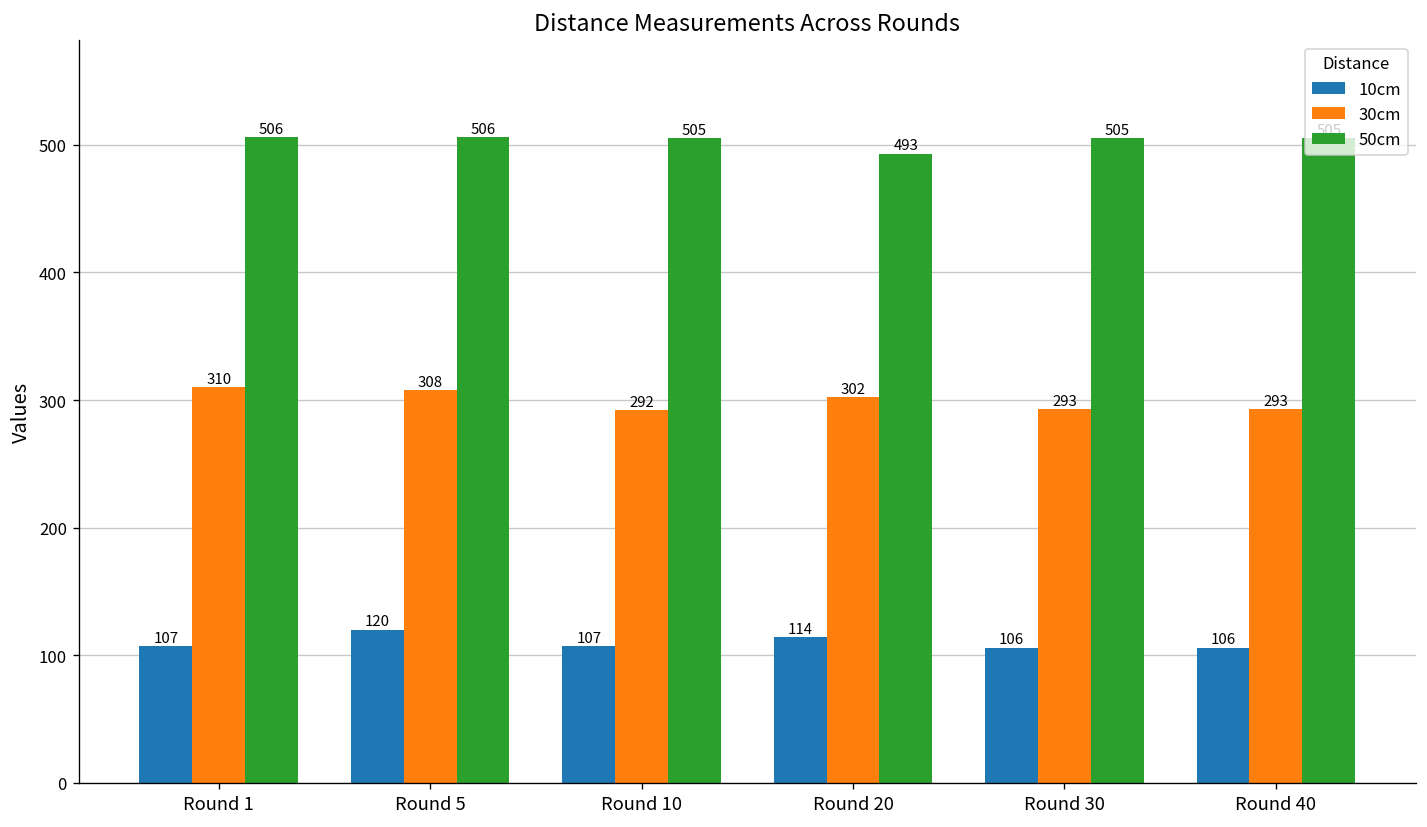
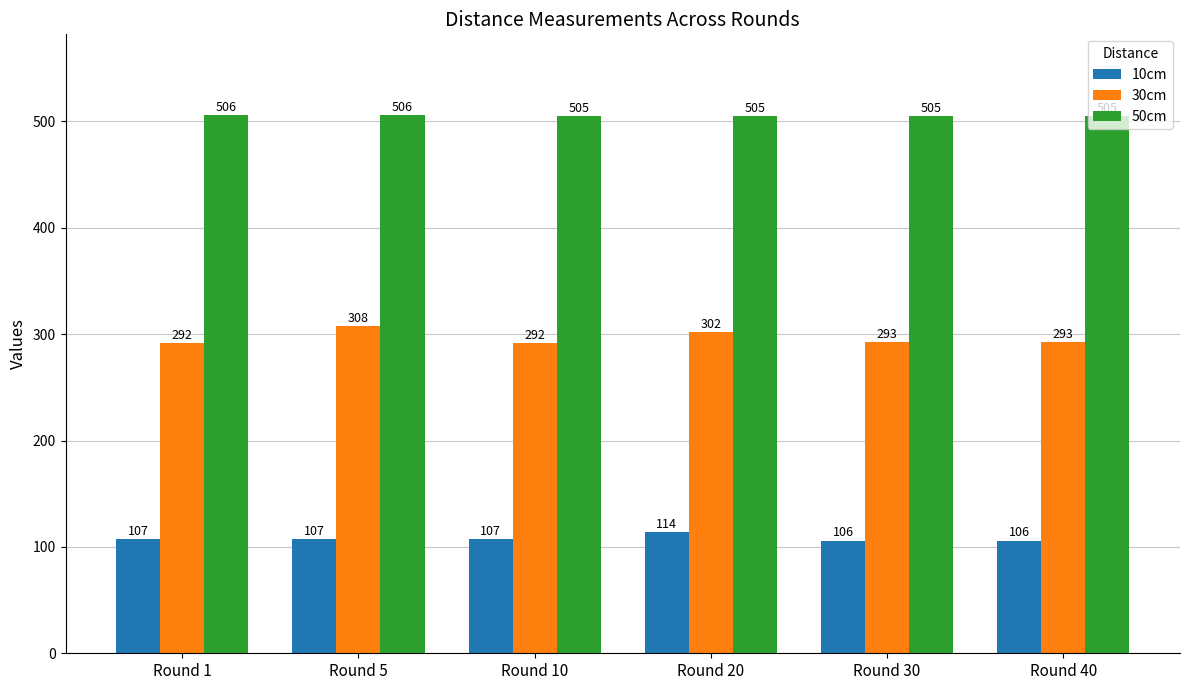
30cm, Round 1: 310 -> 292
10cm, Round 5: 120 -> 107
50cm, Round 20: 493 -> 505
